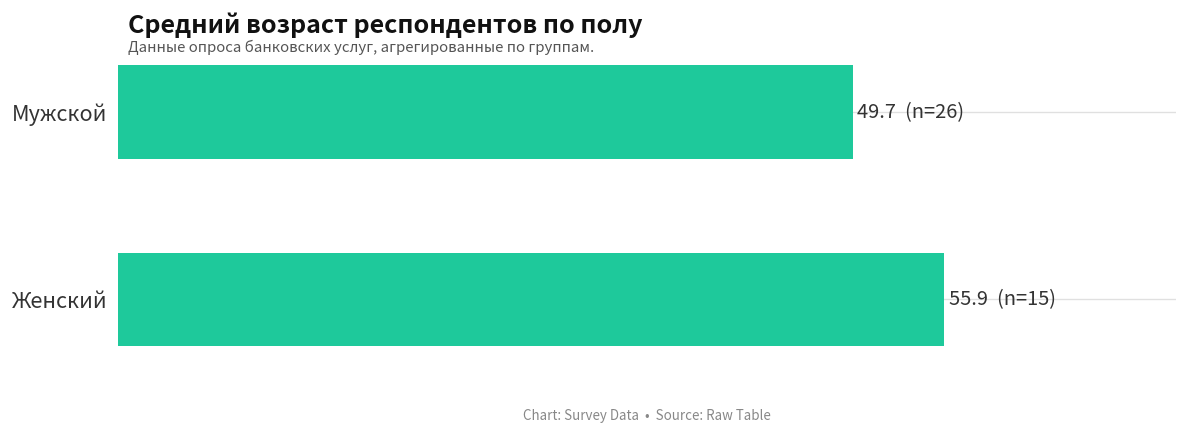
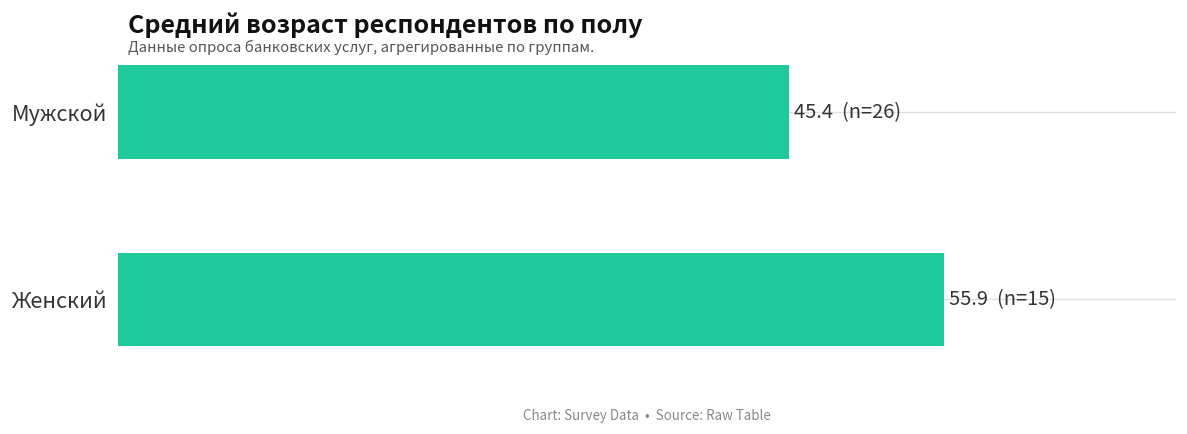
Мужской: 49.7 -> 45.4
